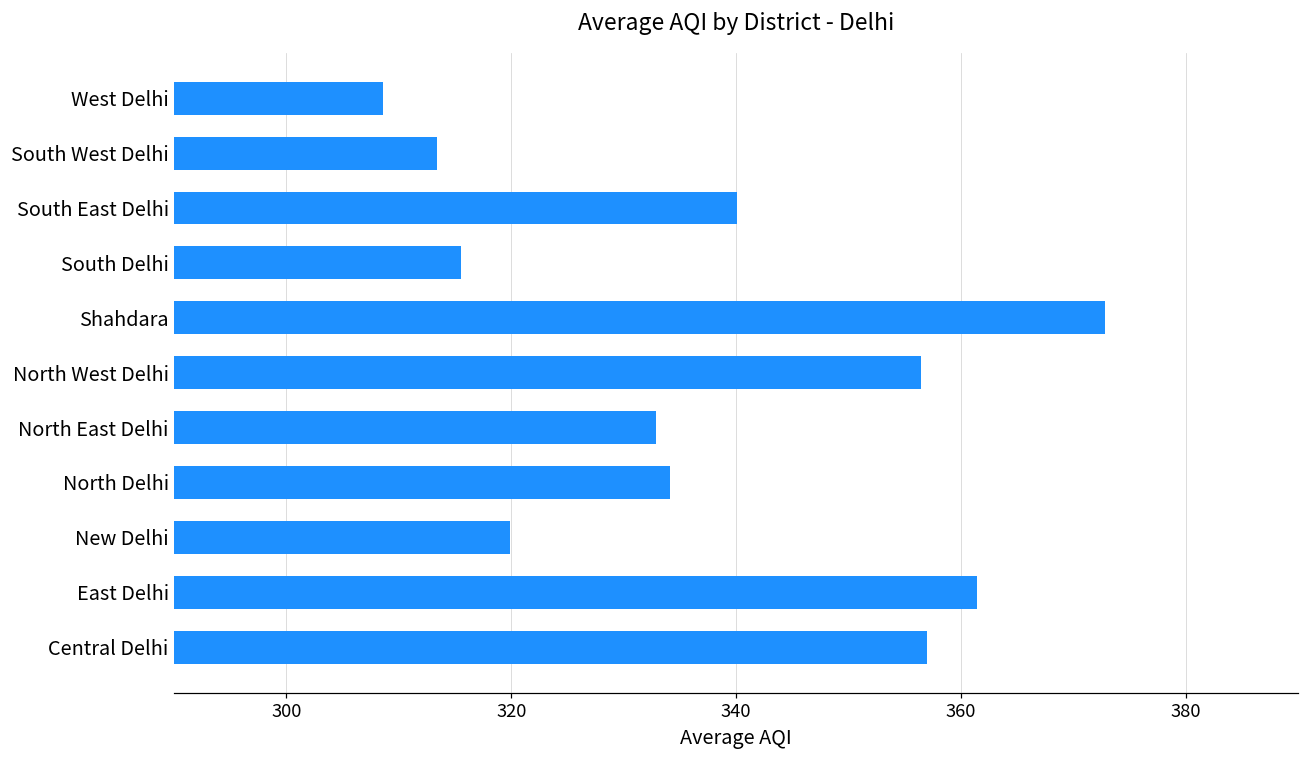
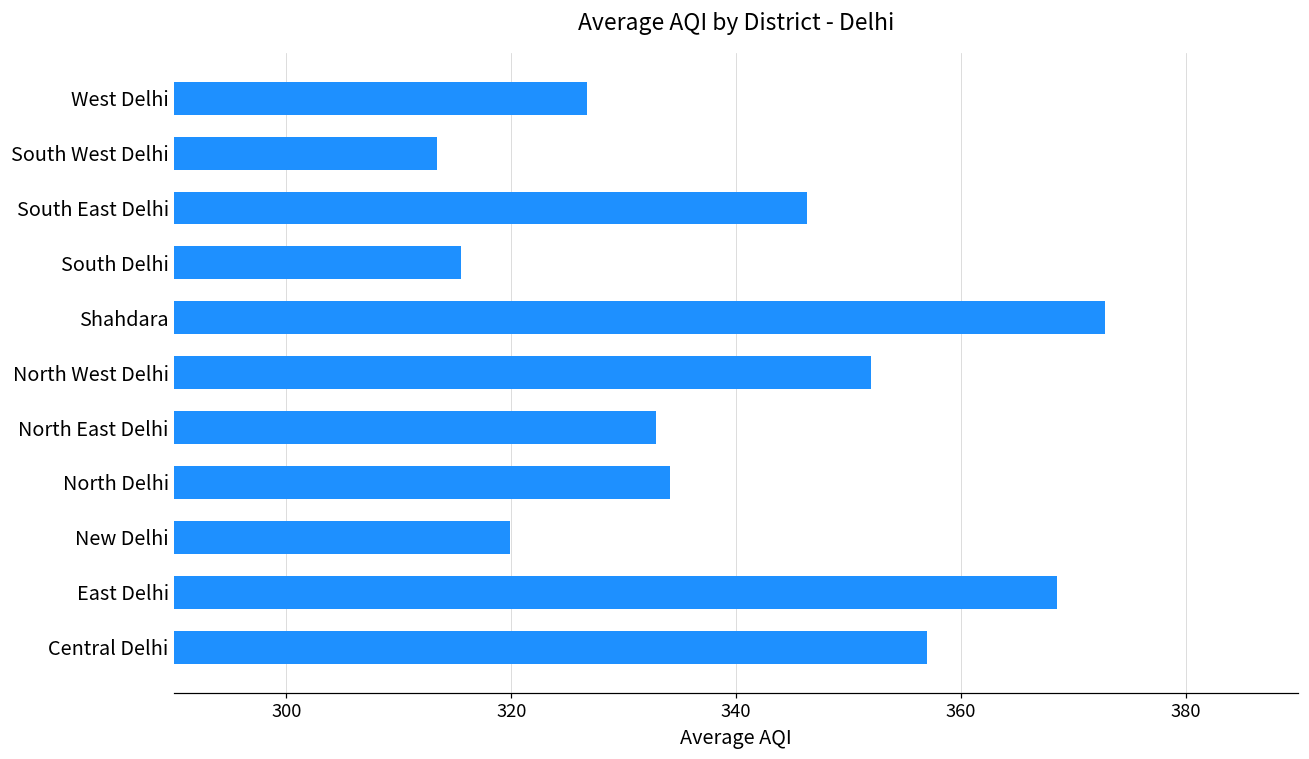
West Delhi: 308.6 -> 326.7
South East Delhi: 340.1 -> 346.3
North West Delhi: 356.5 -> 352.0
East Delhi: 361.4 -> 368.6
